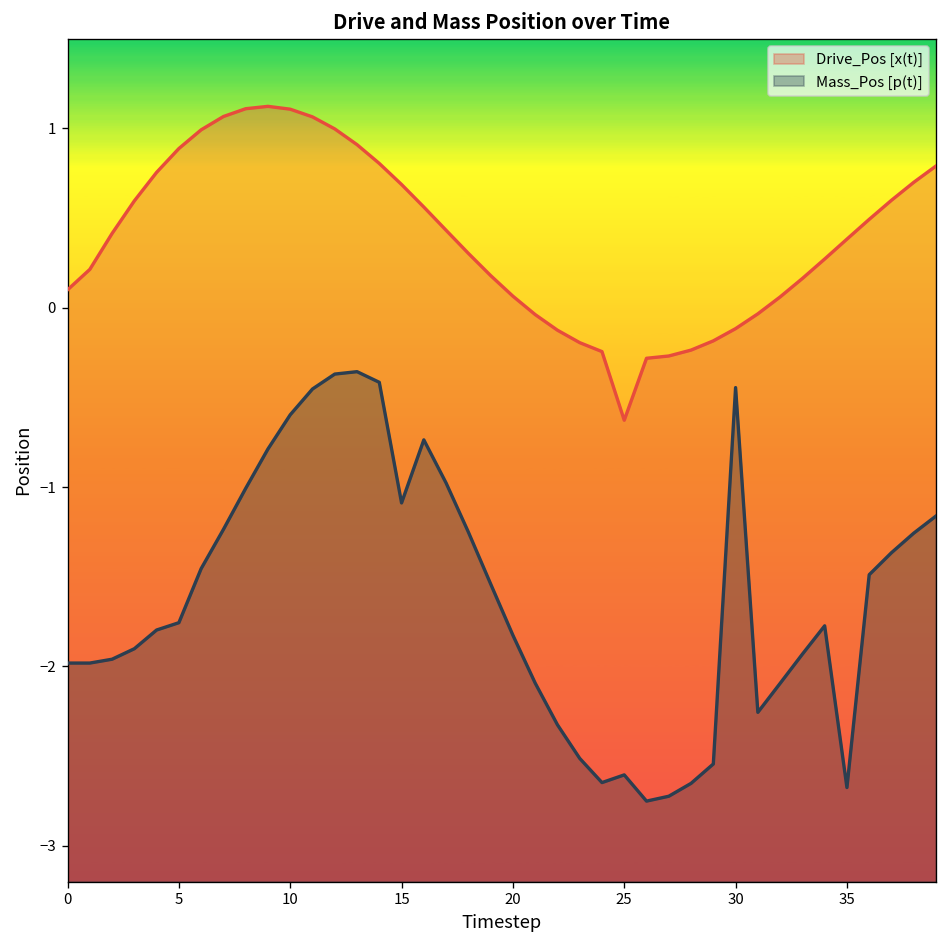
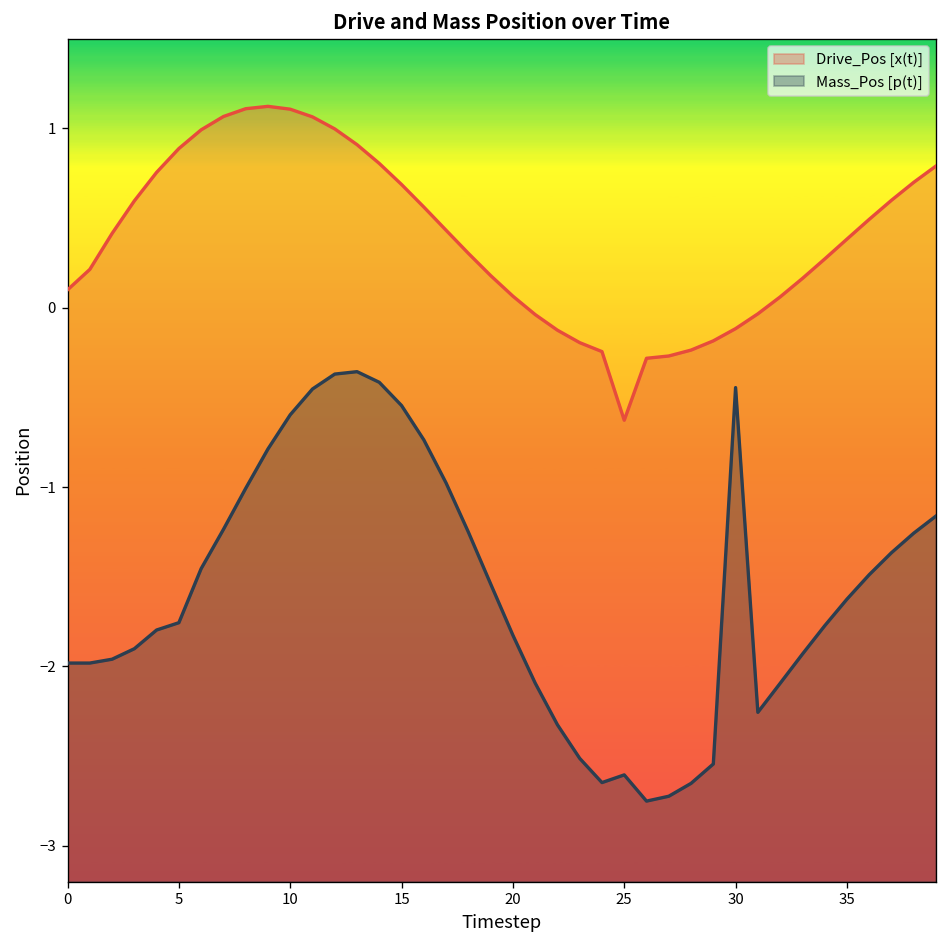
Mass_Pos [p(t)], 15: -1.09 -> -0.55
Mass_Pos [p(t)], 35: -2.68 -> -1.62
